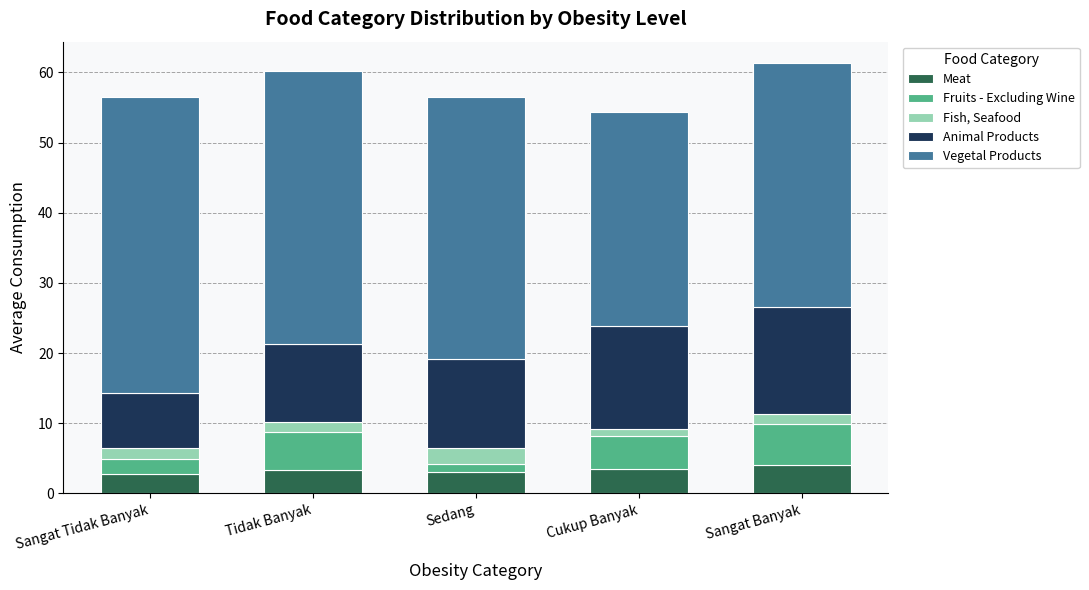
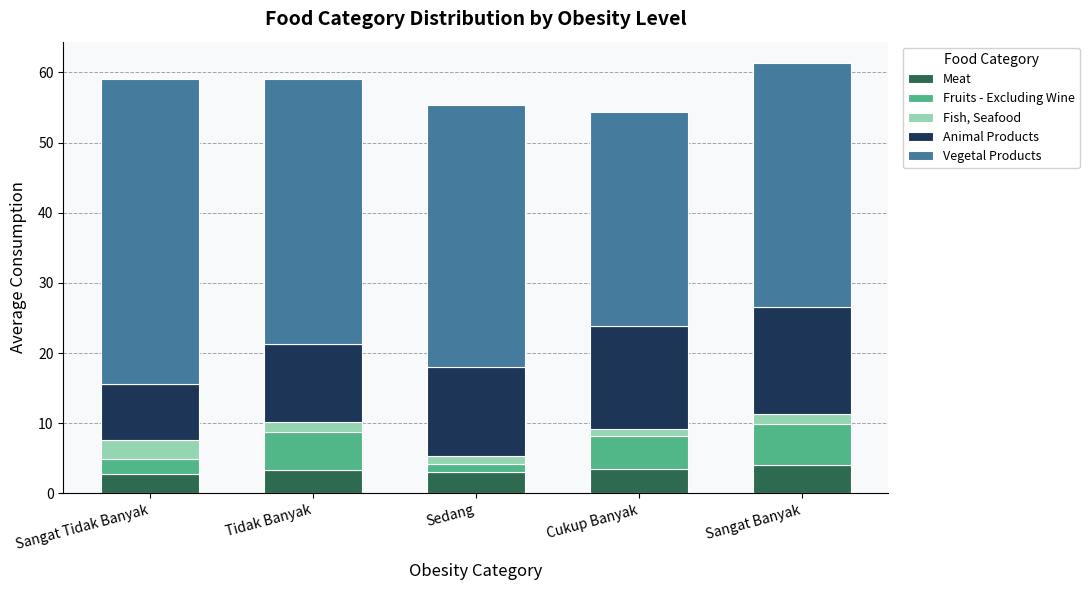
Fish, Seafood, Sangat Tidak Banyak: 2 -> 3
Vegetal Products, Sangat Tidak Banyak: 42 -> 44
Vegetal Products, Tidak Banyak: 39 -> 38
Fish, Seafood, Sedang: 2 -> 1
